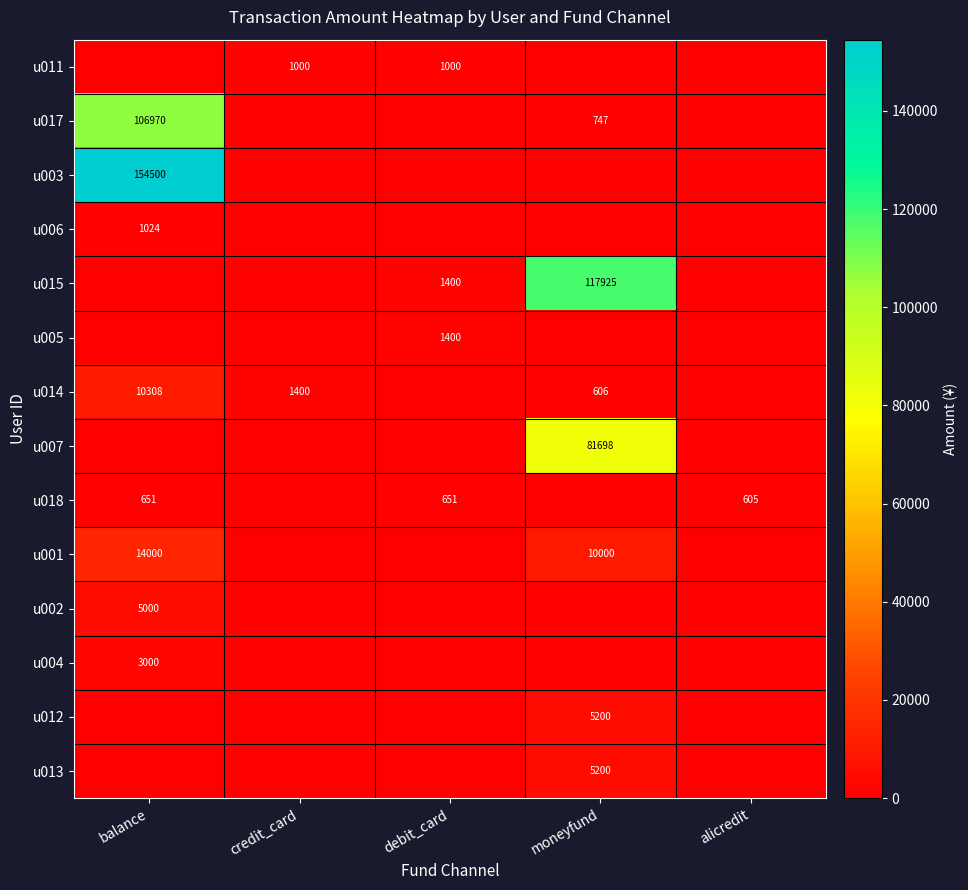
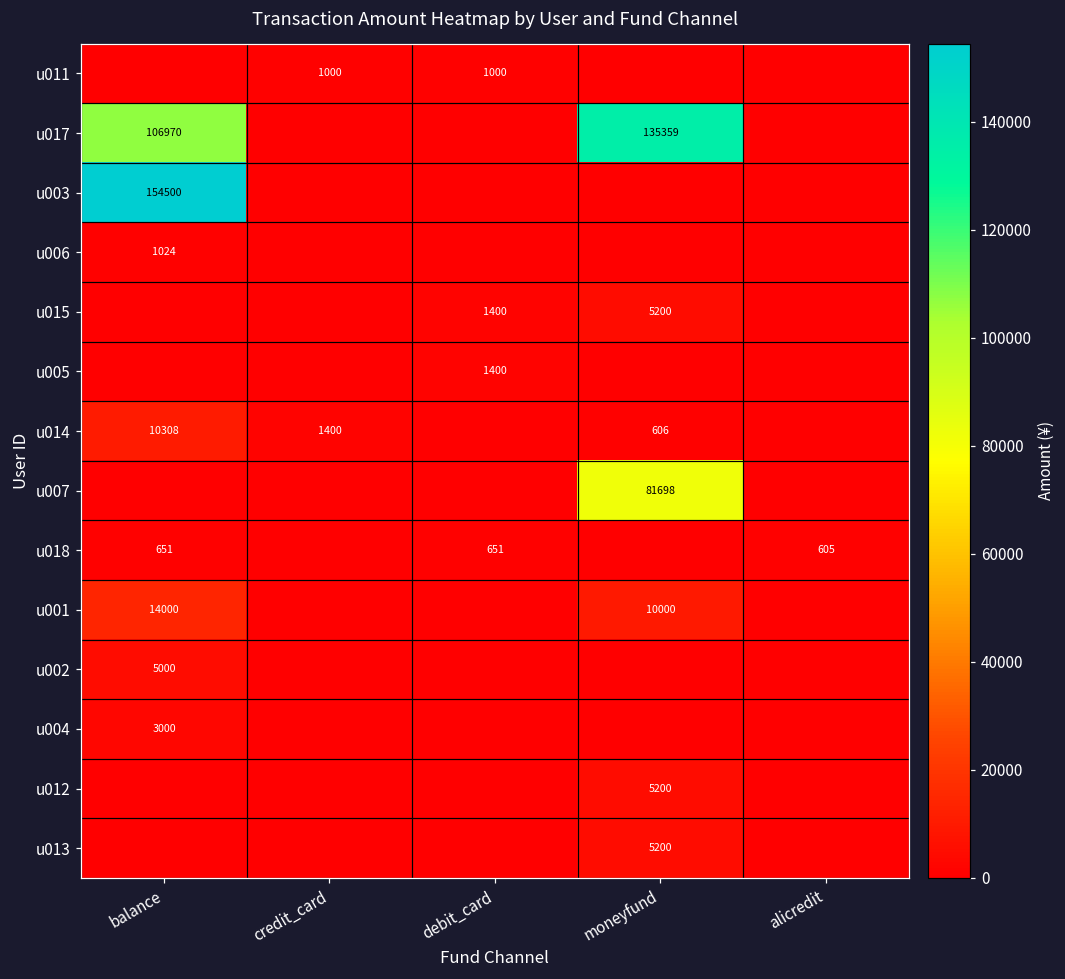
u017, moneyfund: 747 -> 135359
u015, moneyfund: 117925 -> 5200
